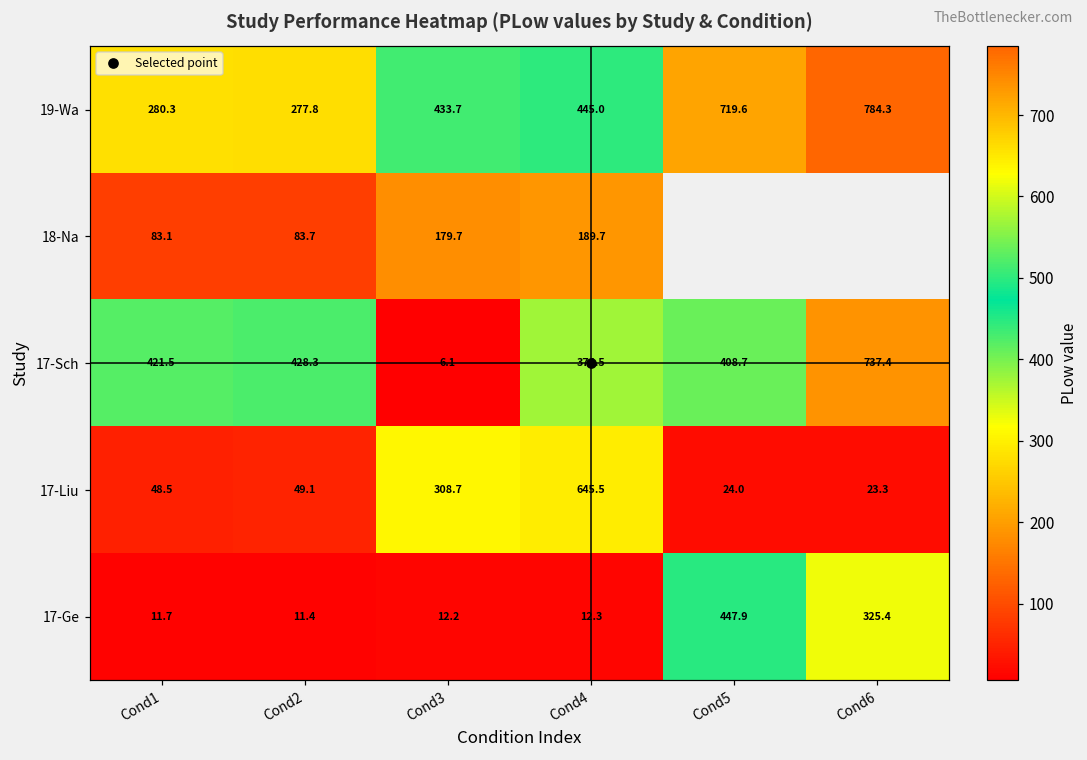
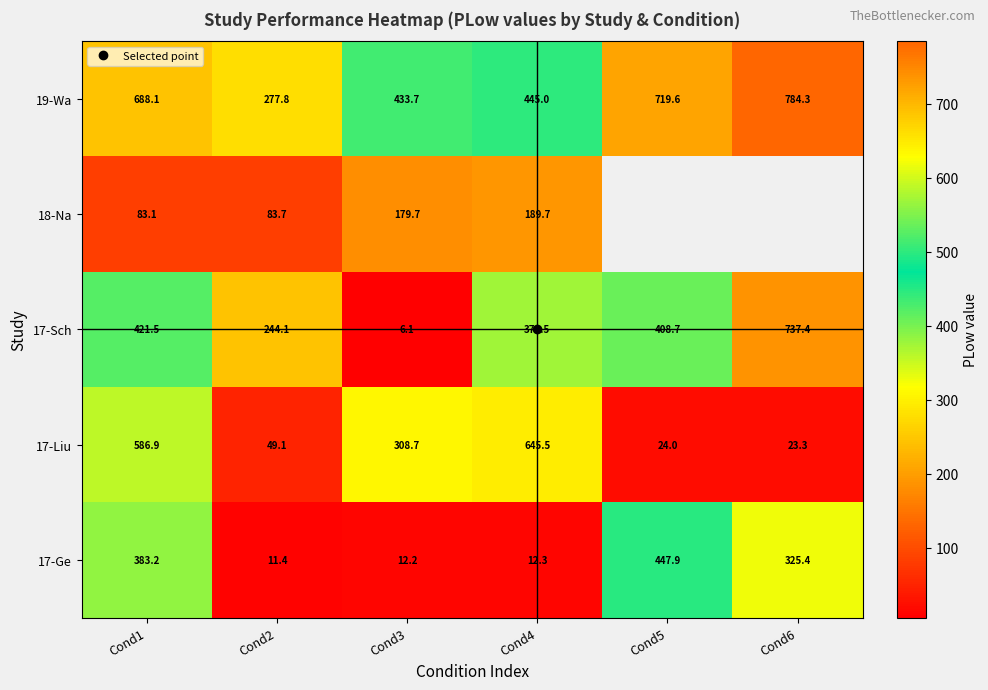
19-Wa, Cond1: 280.3 -> 688.1
17-Sch, Cond2: 428.3 -> 244.1
17-Liu, Cond1: 48.5 -> 586.9
17-Ge, Cond1: 11.7 -> 383.2
